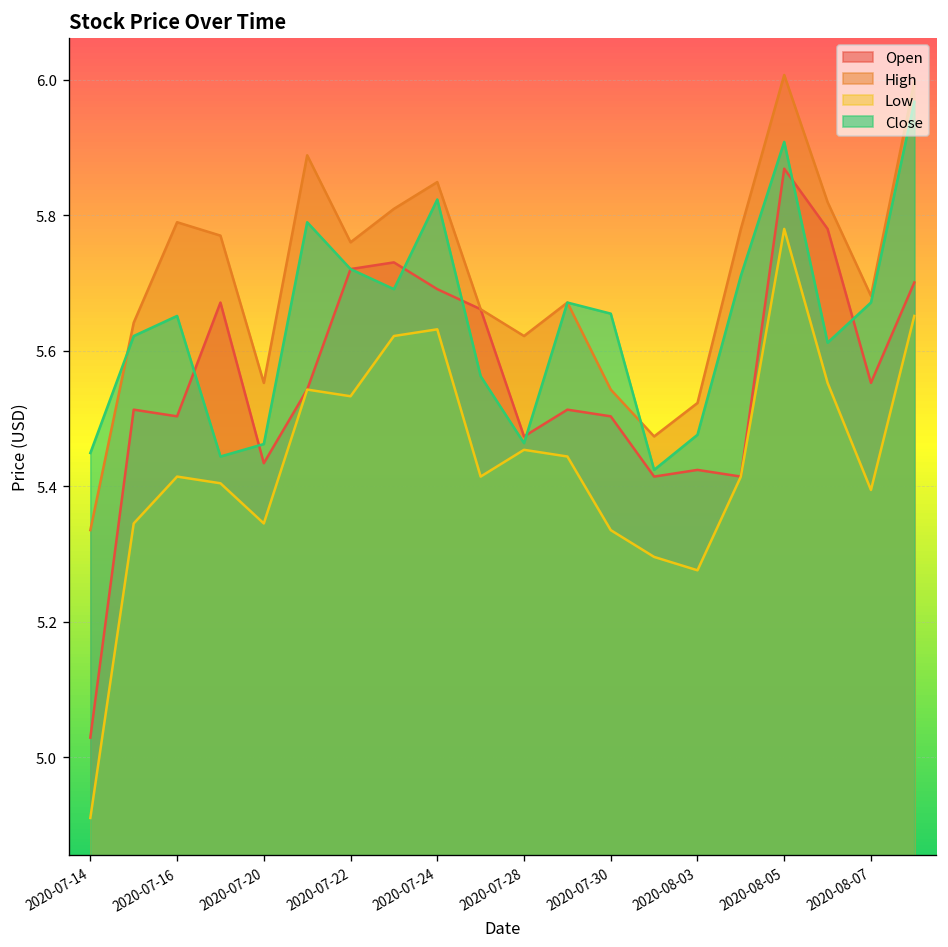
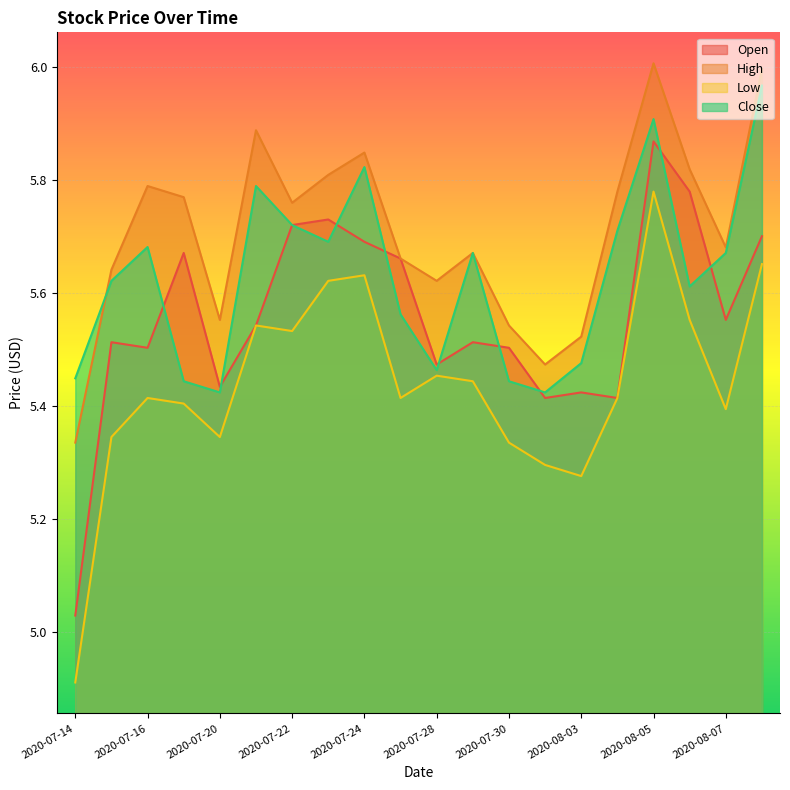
Close, 2020-07-16: 5.65 -> 5.68
Close, 2020-07-20: 5.46 -> 5.42
Close, 2020-07-30: 5.65 -> 5.44
